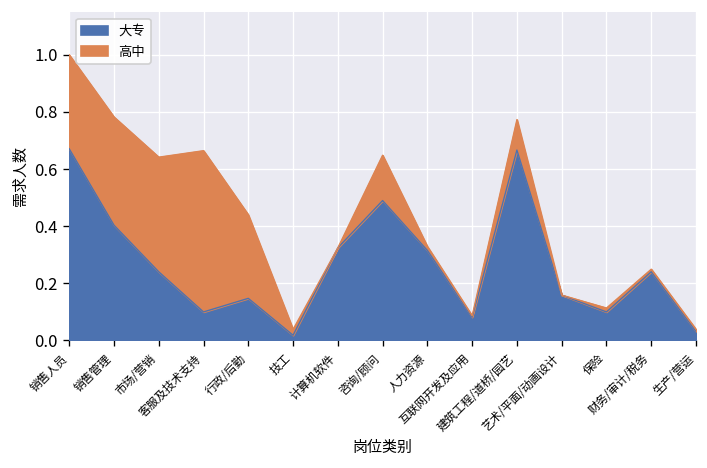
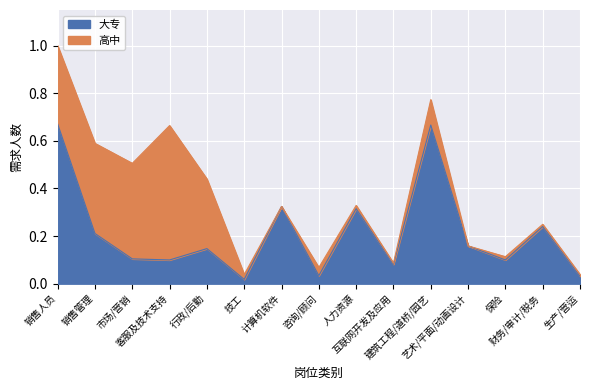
大专, 销售管理: 0.40 -> 0.21
大专, 市场/营销: 0.24 -> 0.10
大专, 咨询/顾问: 0.49 -> 0.03
高中, 咨询/顾问: 0.16 -> 0.03
